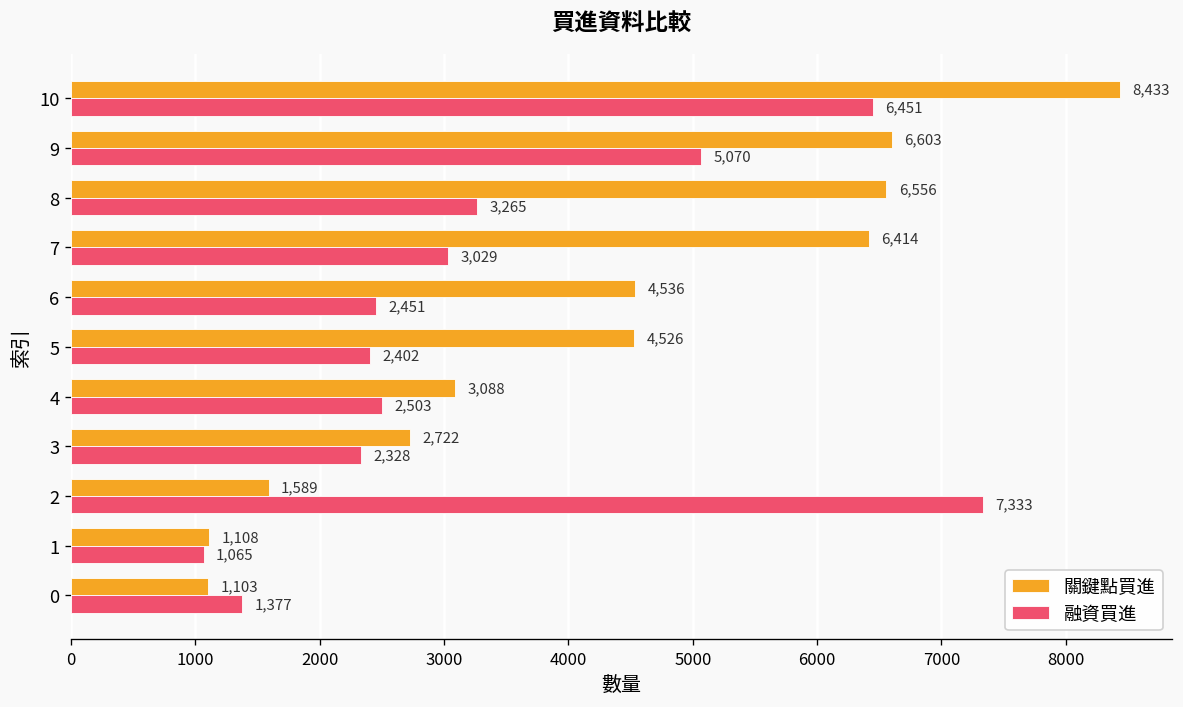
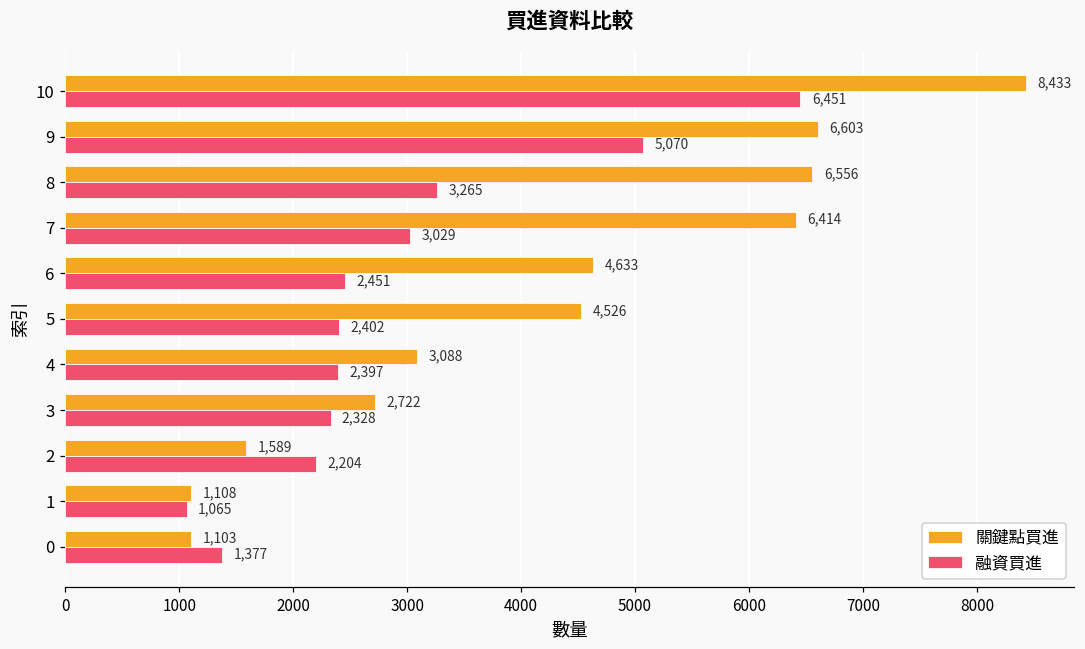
關鍵點買進, 6: 4,536 -> 4,633
融資買進, 4: 2,503 -> 2,397
融資買進, 2: 7,333 -> 2,204
